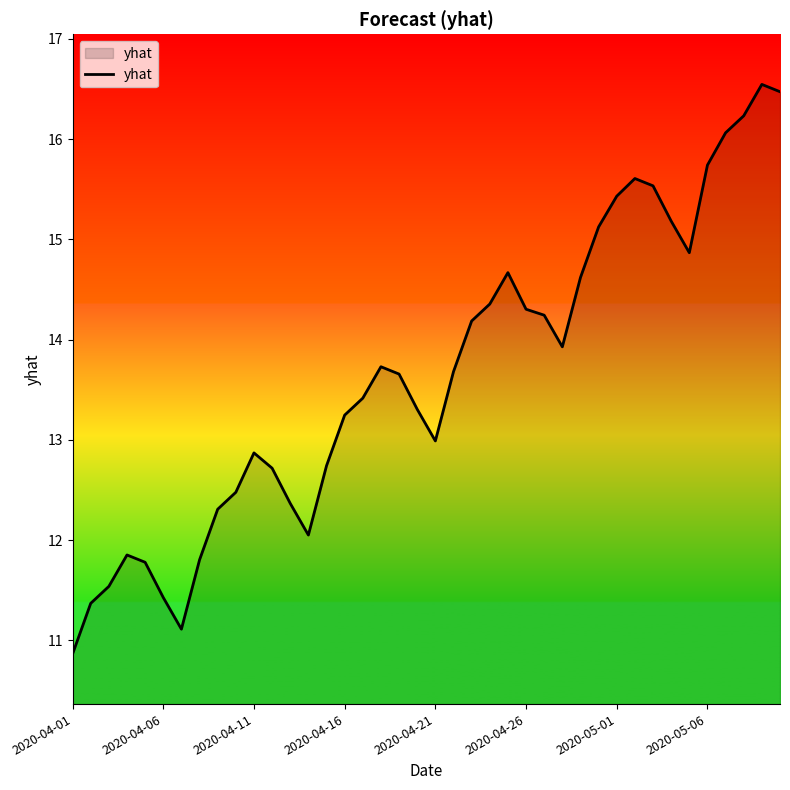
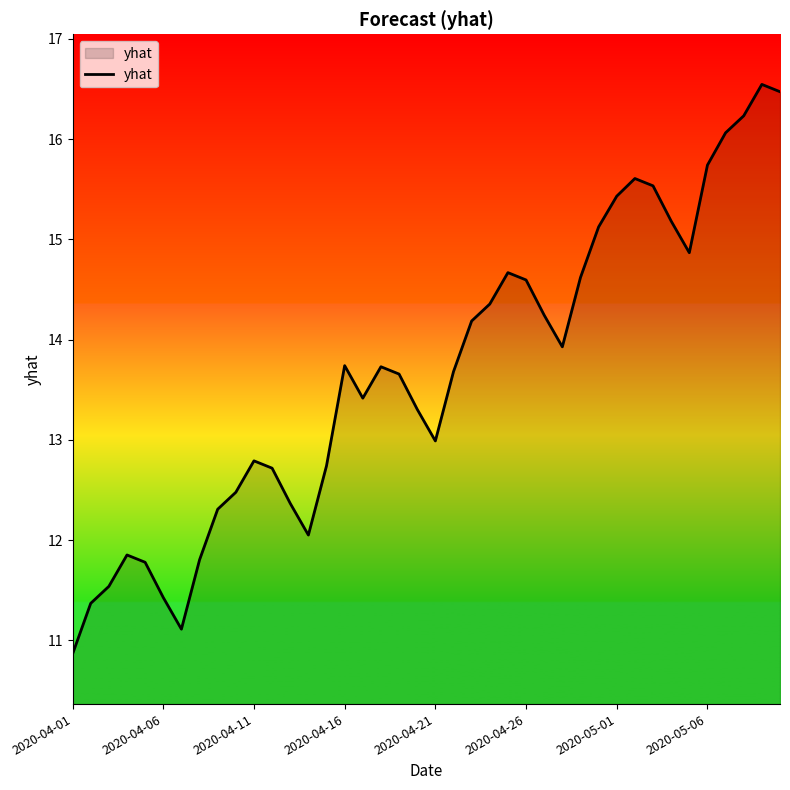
2020-04-11: 12.87 -> 12.79
2020-04-16: 13.25 -> 13.74
2020-04-26: 14.30 -> 14.60
